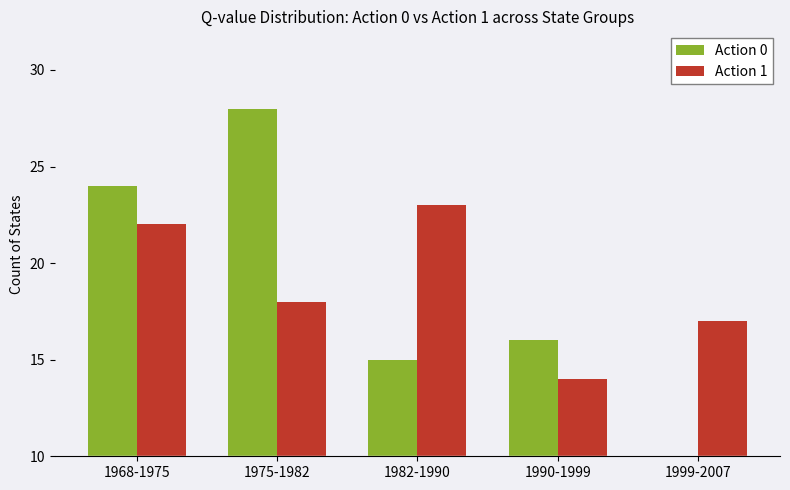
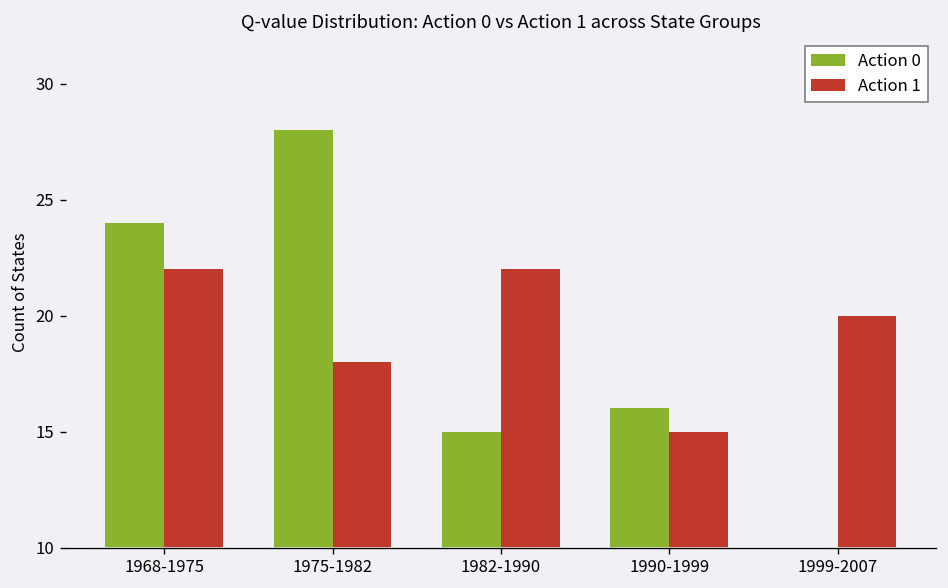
Action 1, 1982-1990: 23 -> 22
Action 1, 1990-1999: 14 -> 15
Action 1, 1999-2007: 17 -> 20
